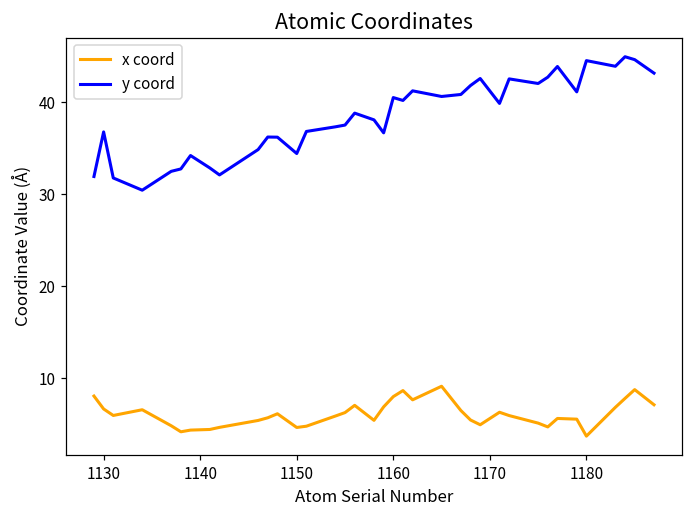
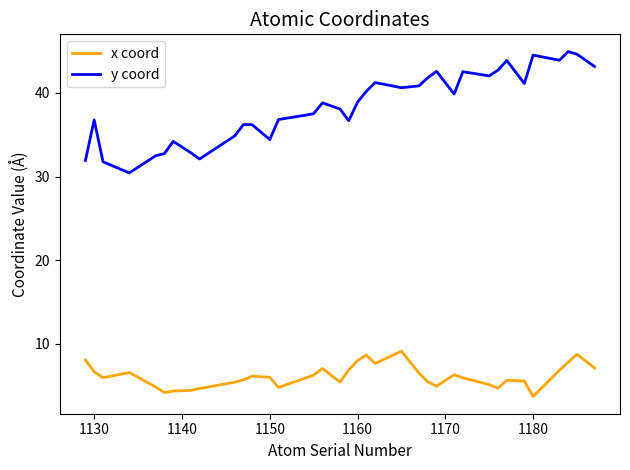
x coord, 1150: 5 -> 6
y coord, 1160: 40 -> 39
